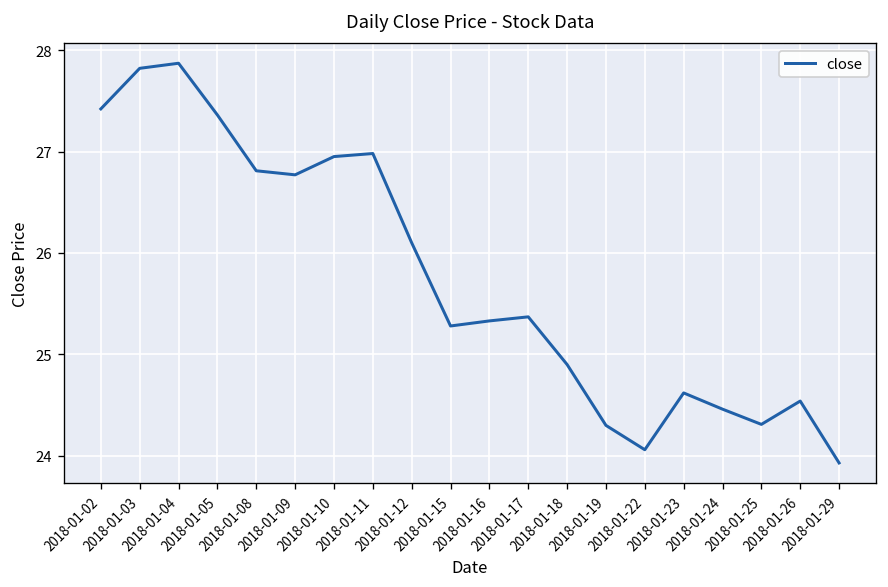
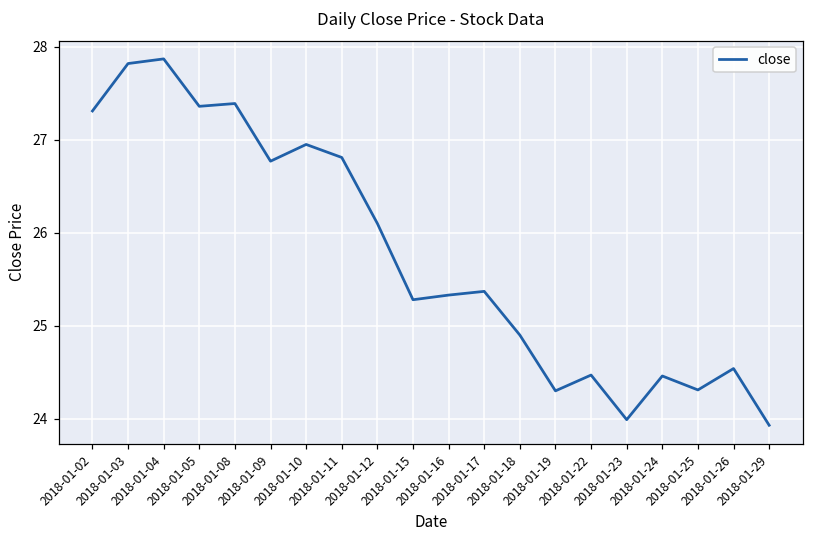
2018-01-02: 27.4 -> 27.3
2018-01-08: 26.8 -> 27.4
2018-01-11: 27.0 -> 26.8
2018-01-22: 24.1 -> 24.5
2018-01-23: 24.6 -> 24.0
